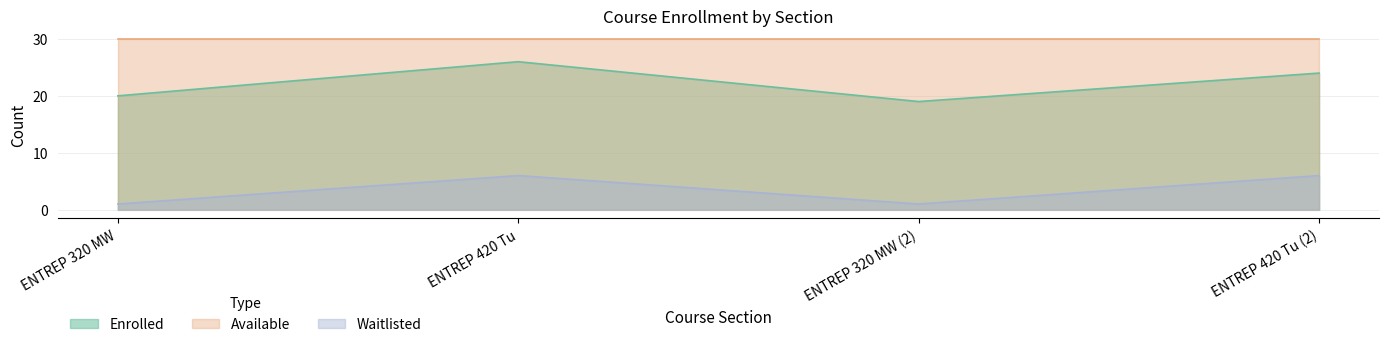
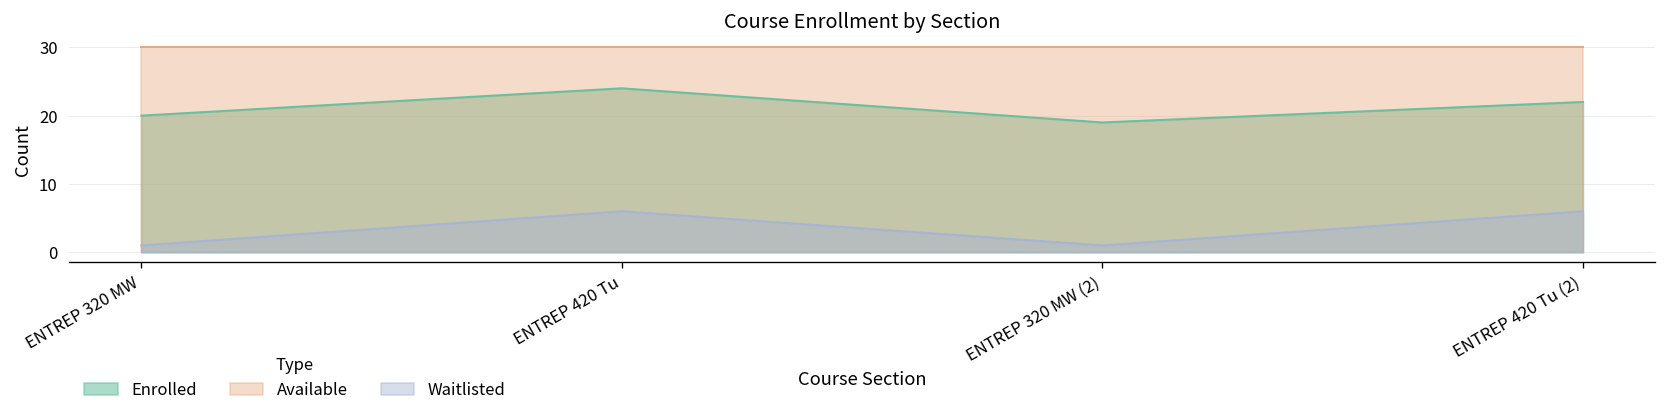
Enrolled, ENTREP 420 Tu: 26 -> 24
Enrolled, ENTREP 420 Tu (2): 24 -> 22
